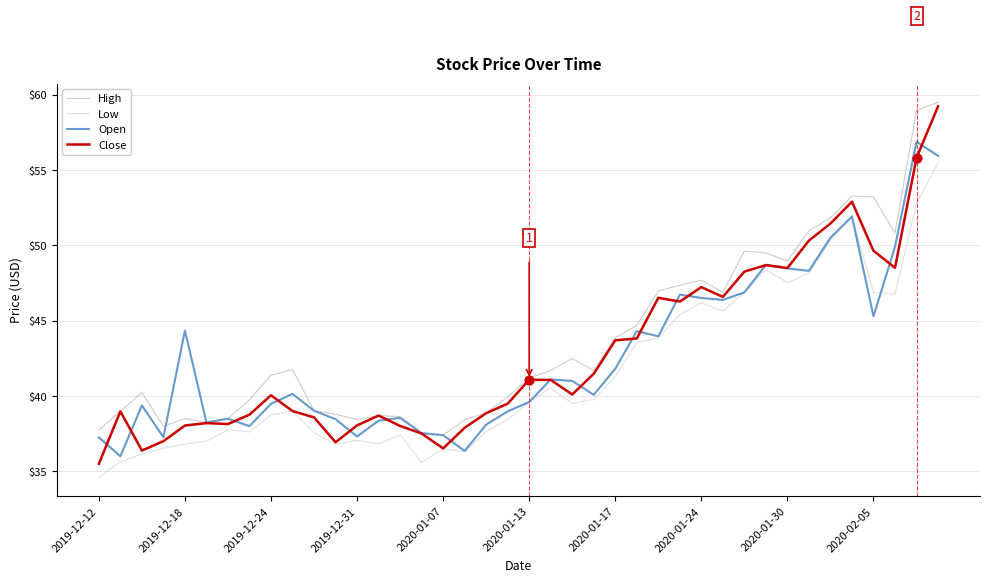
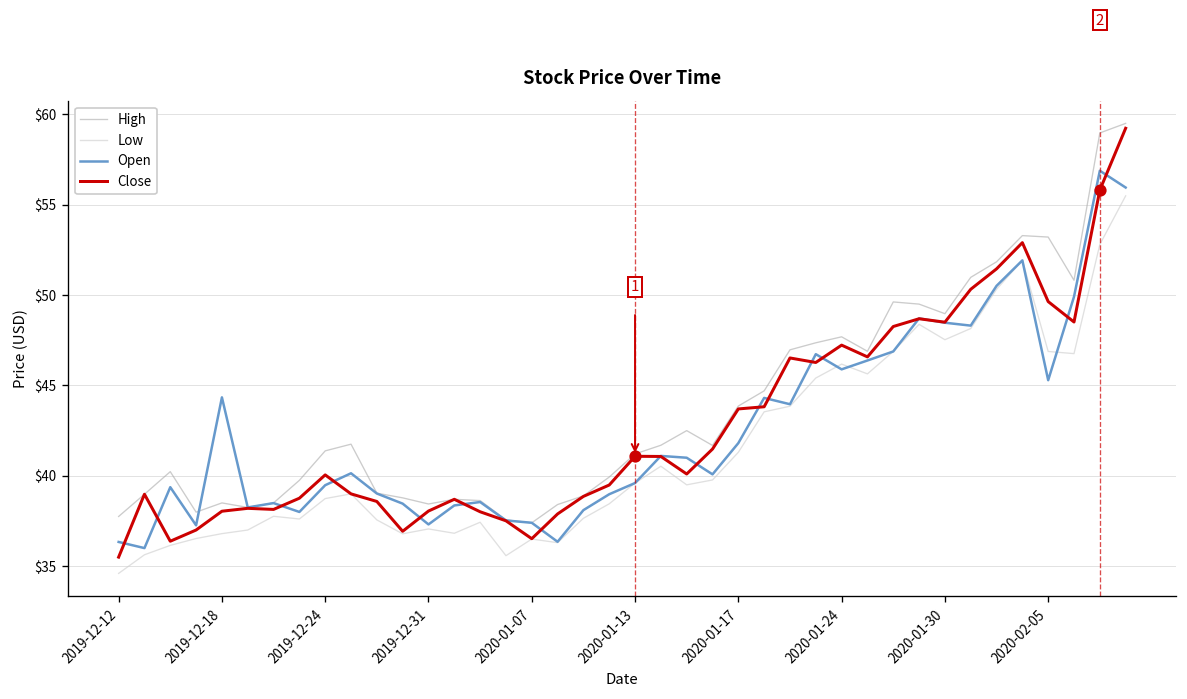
Open, 2019-12-12: $37.3 -> $36.3
Open, 2020-01-24: $46.5 -> $45.9
